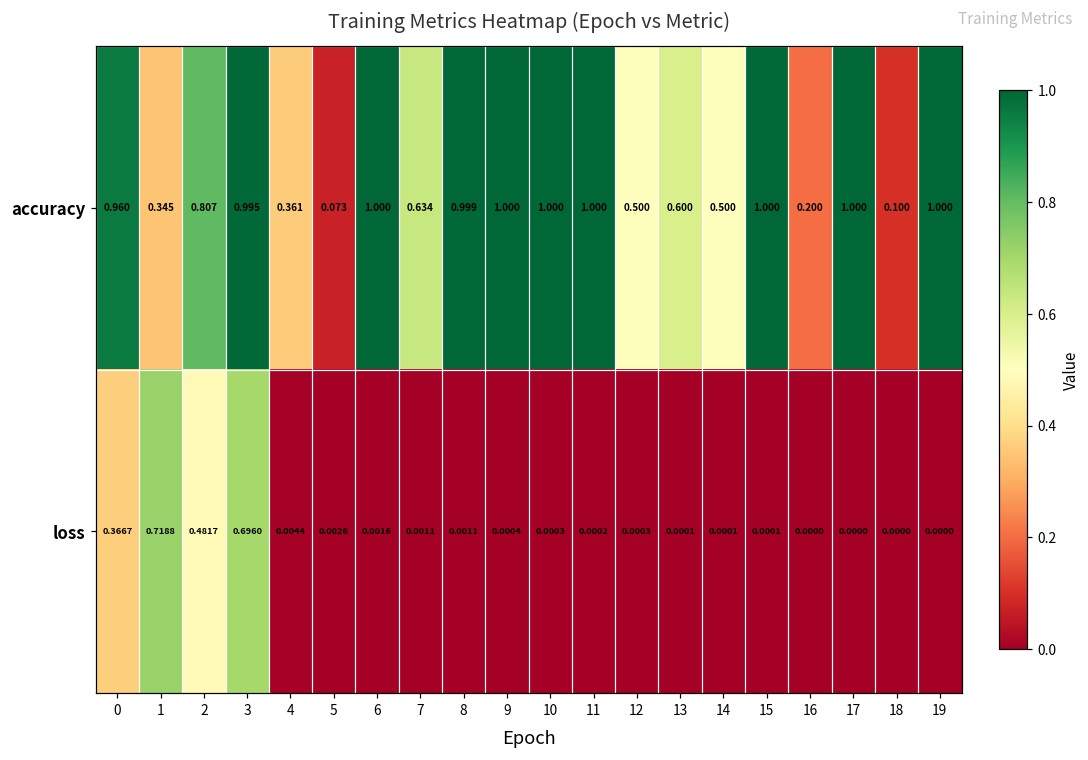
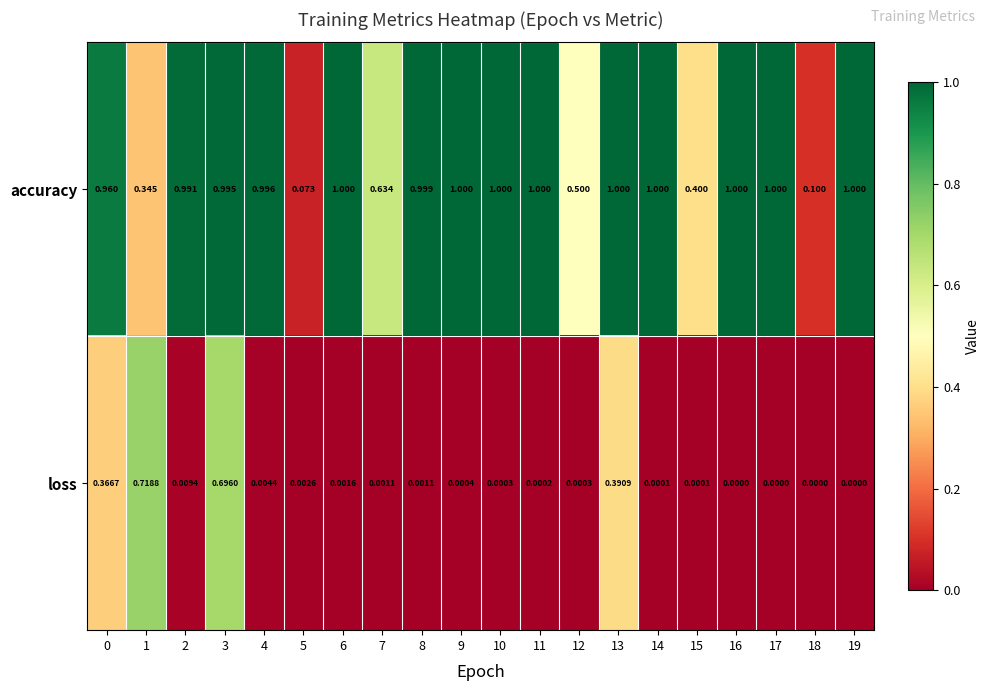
accuracy, 2: 0.807 -> 0.991
accuracy, 4: 0.361 -> 0.996
accuracy, 13: 0.600 -> 1.000
accuracy, 14: 0.500 -> 1.000
accuracy, 15: 1.000 -> 0.400
accuracy, 16: 0.200 -> 1.000
loss, 2: 0.4817 -> 0.0094
loss, 13: 0.0001 -> 0.3909
